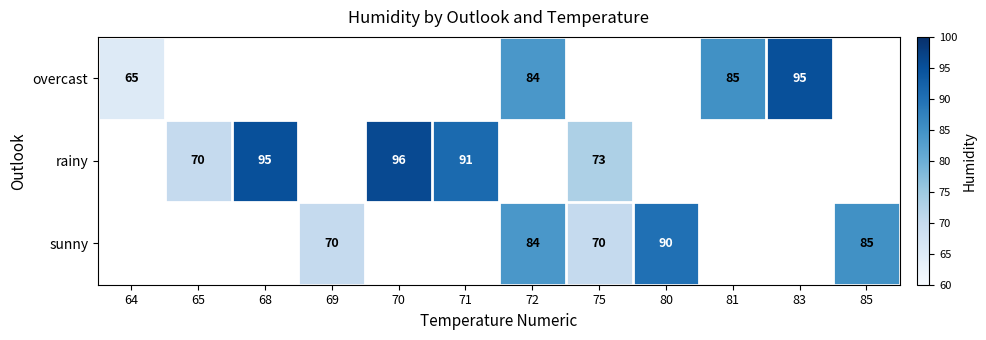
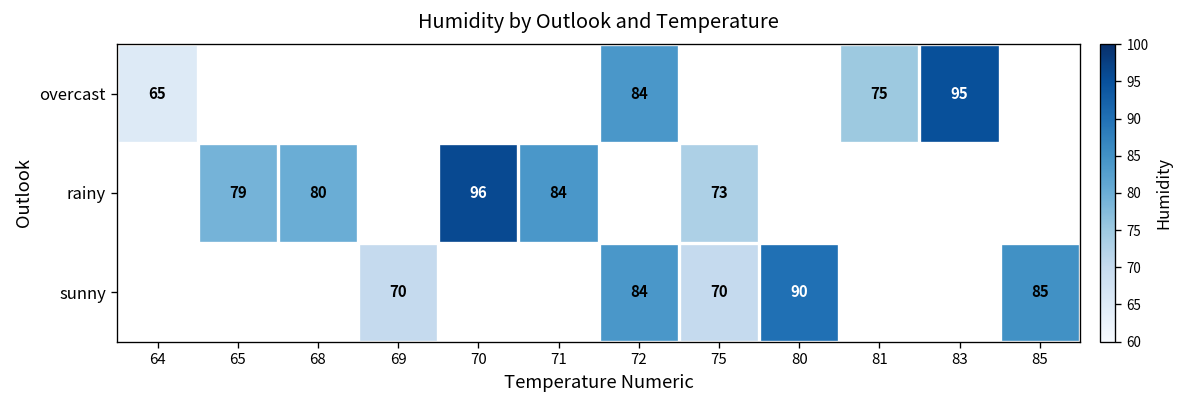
overcast, 81: 85 -> 75
rainy, 65: 70 -> 79
rainy, 68: 95 -> 80
rainy, 71: 91 -> 84
